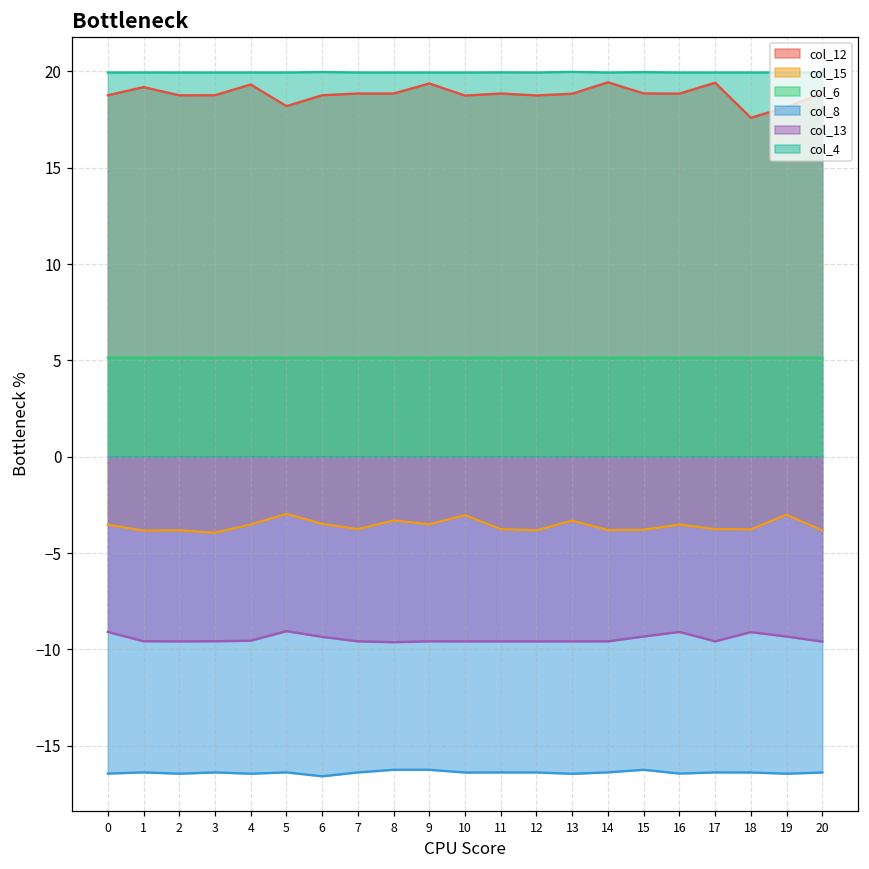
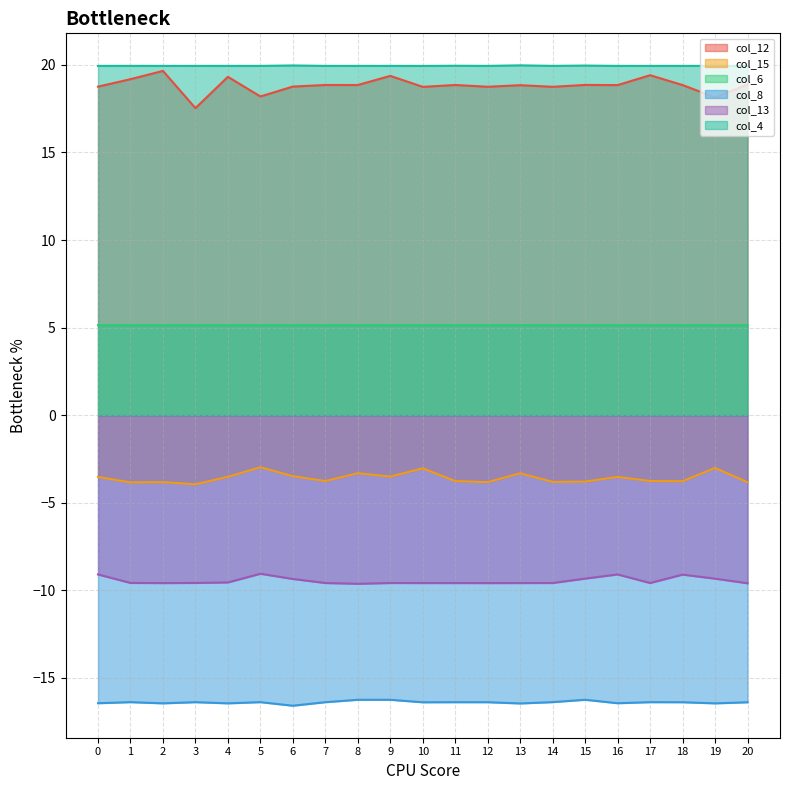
col_12, 2: 18.8 -> 19.7
col_12, 3: 18.8 -> 17.5
col_12, 14: 19.4 -> 18.7
col_12, 18: 17.6 -> 18.8
